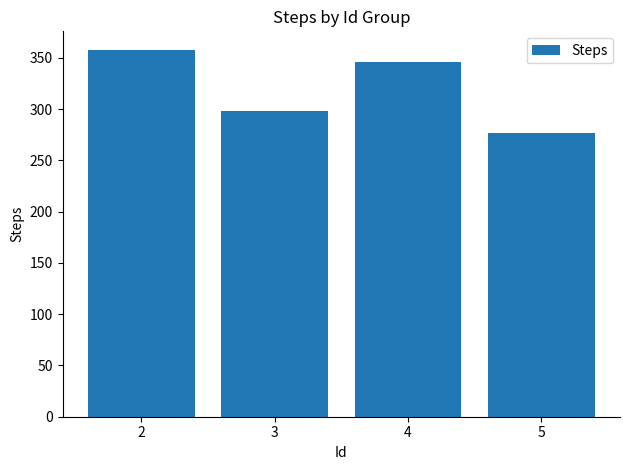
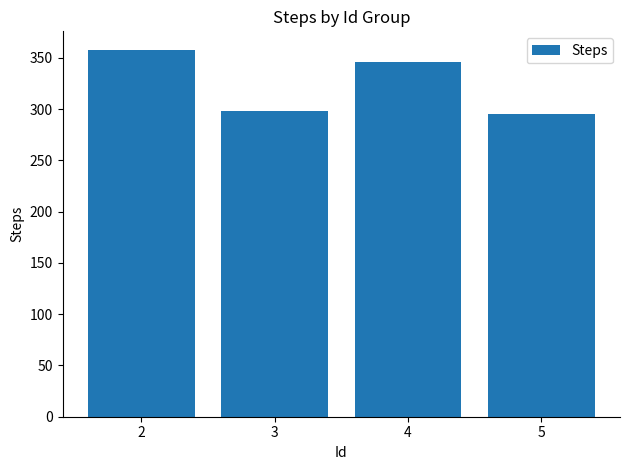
5: 277 -> 295
